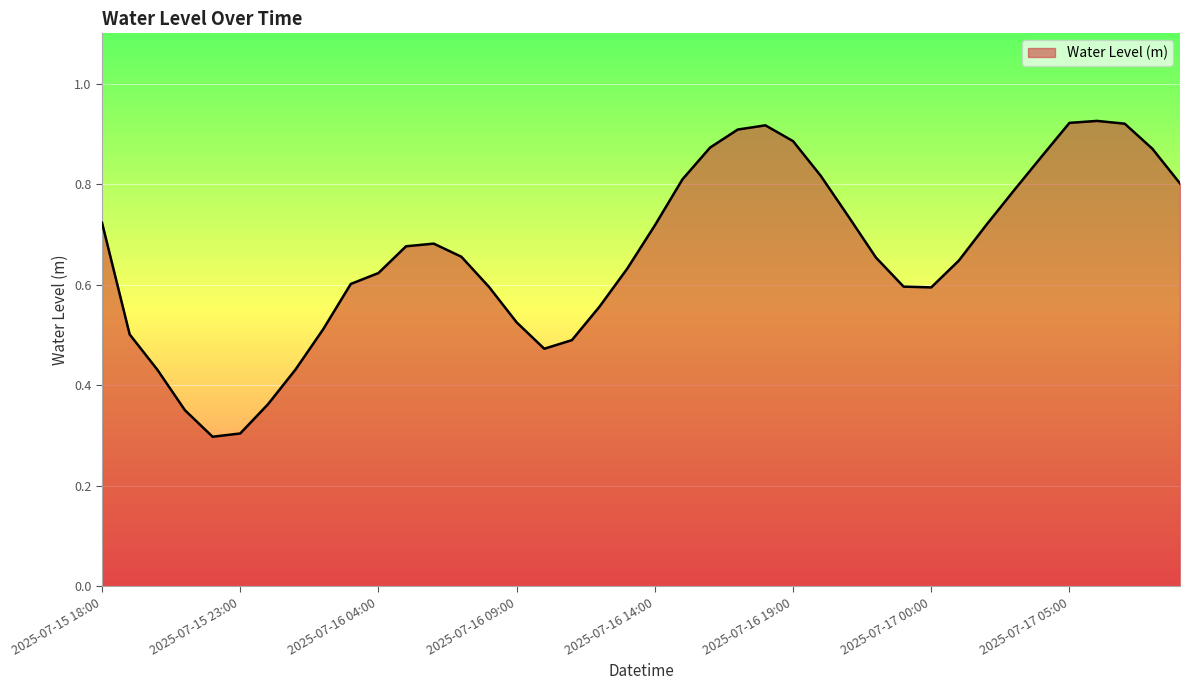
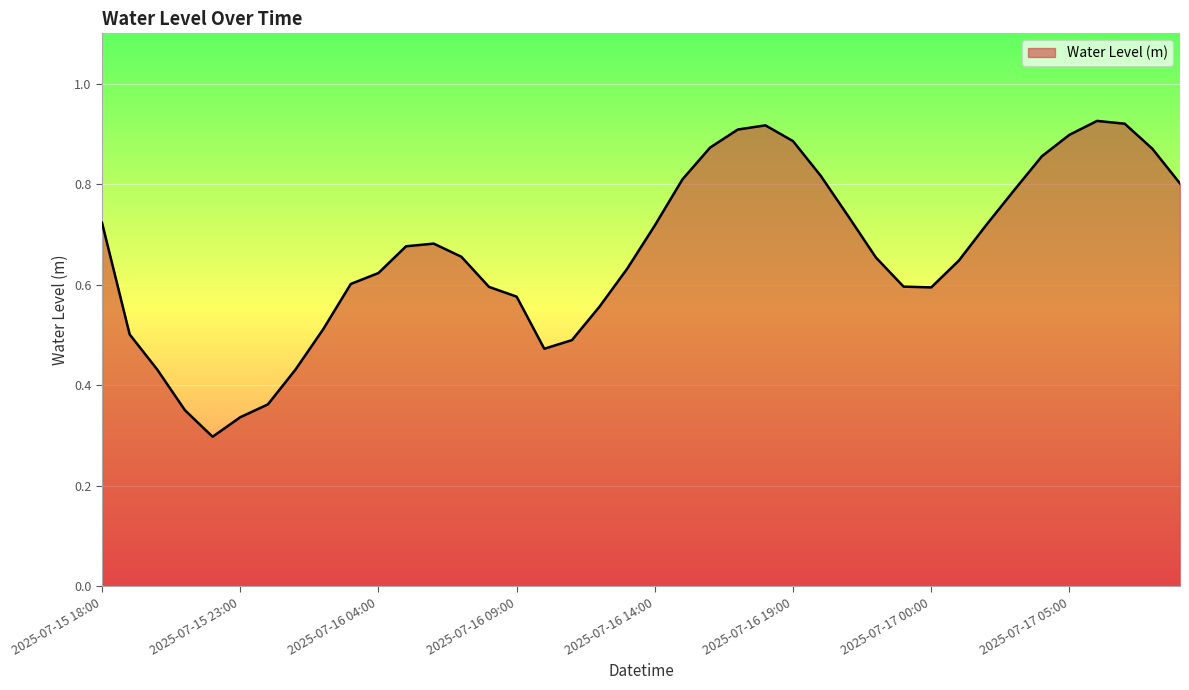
2025-07-15 23:00: 0.30 -> 0.34
2025-07-16 09:00: 0.53 -> 0.58
2025-07-17 05:00: 0.92 -> 0.90
